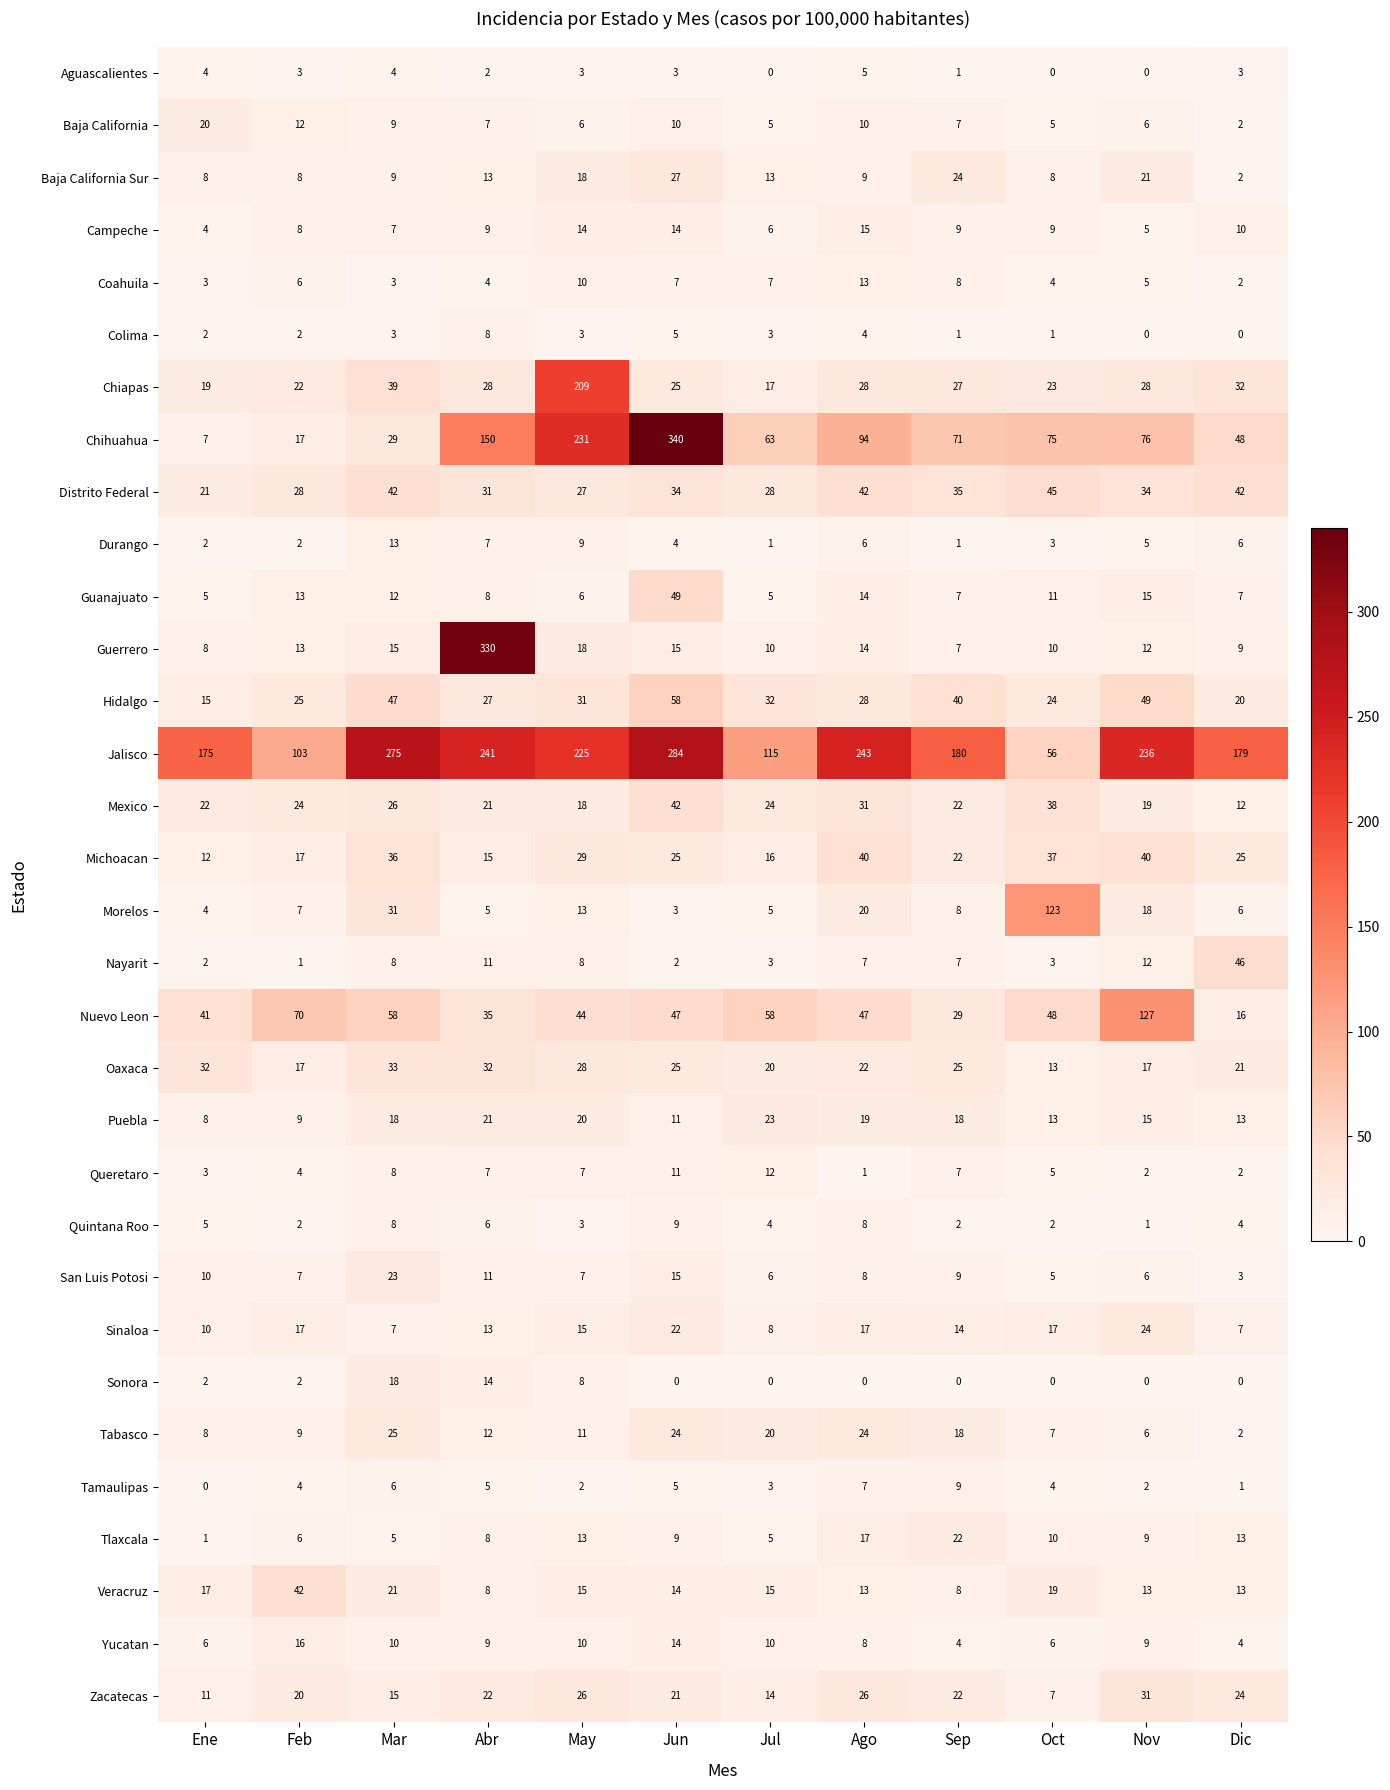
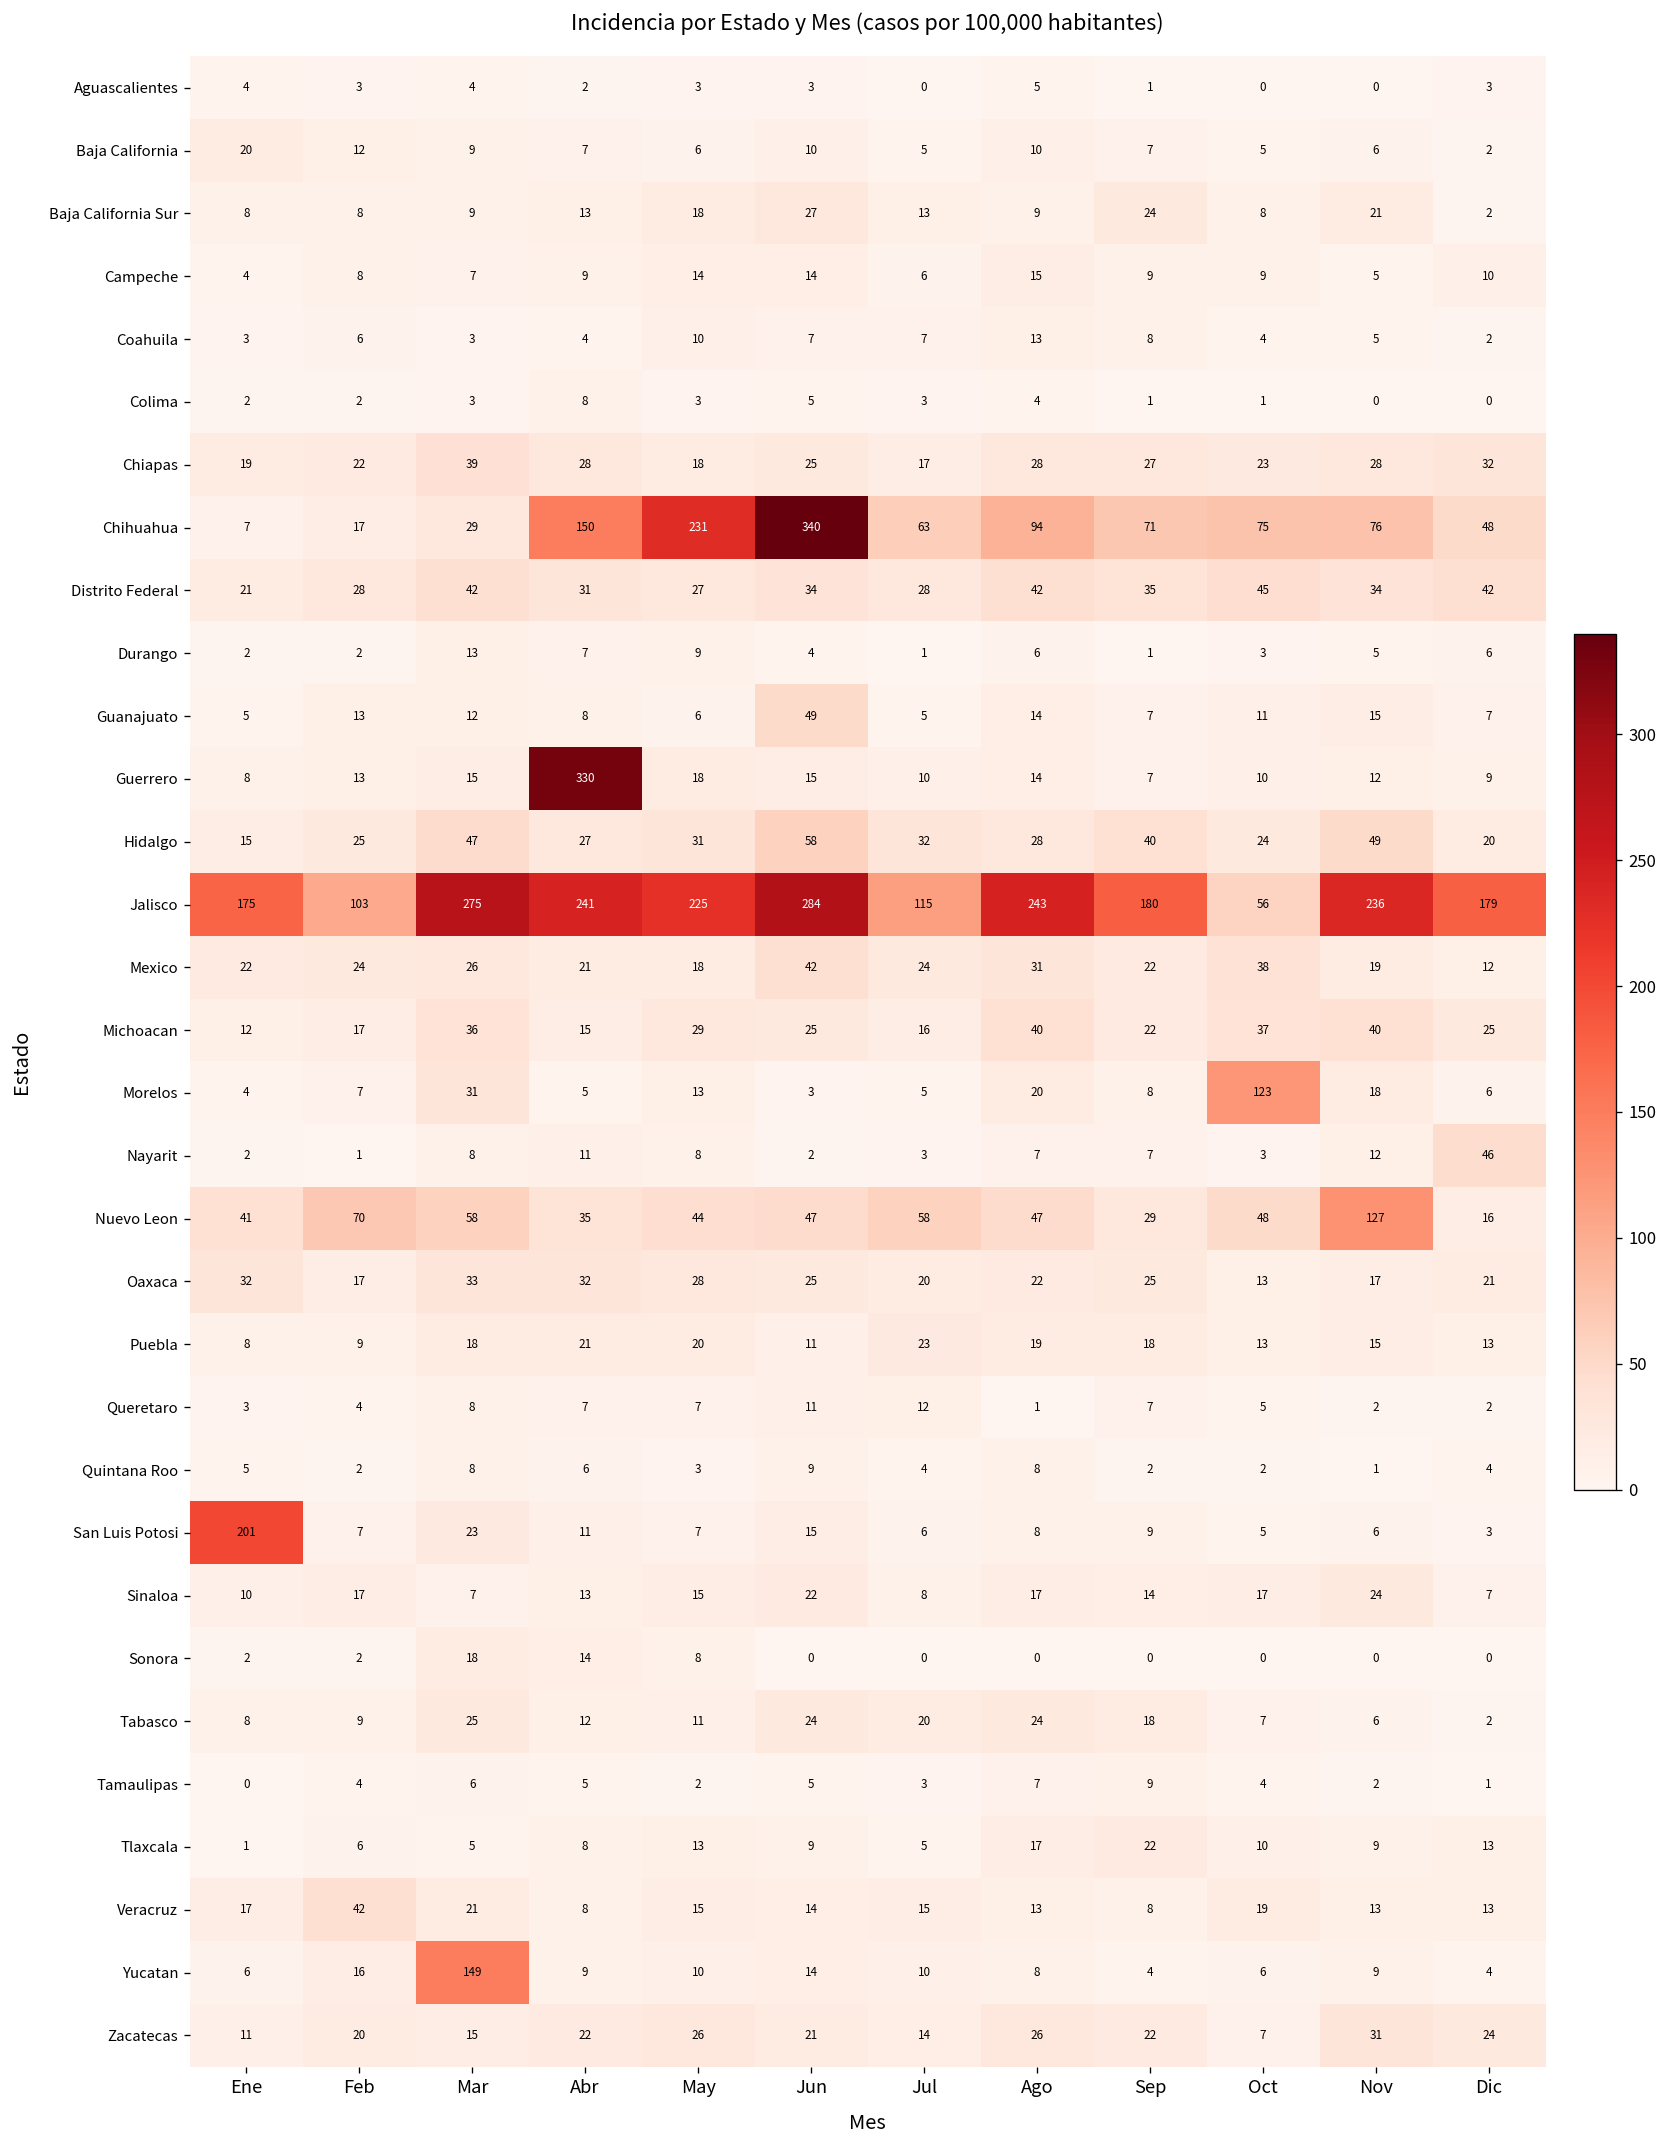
Chiapas, May: 209 -> 18
San Luis Potosi, Ene: 10 -> 201
Yucatan, Mar: 10 -> 149
